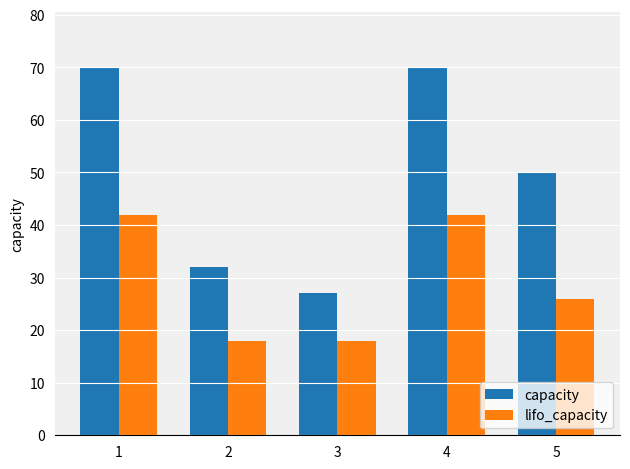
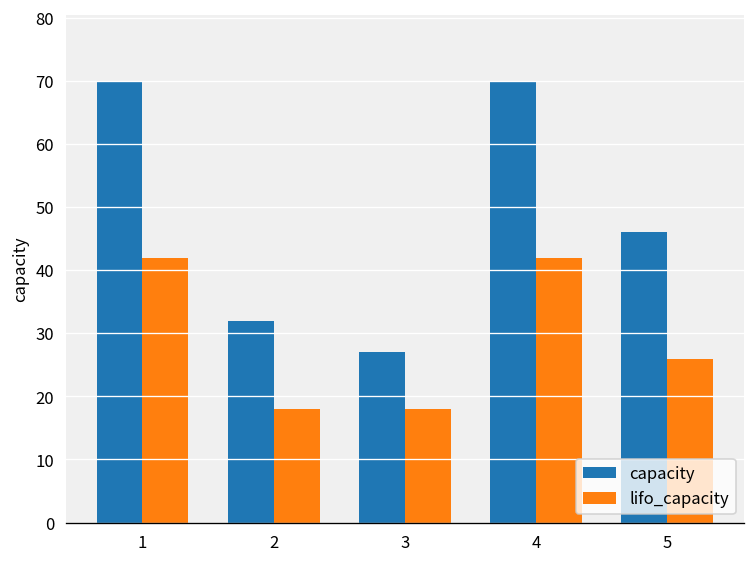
capacity, 5: 50 -> 46
